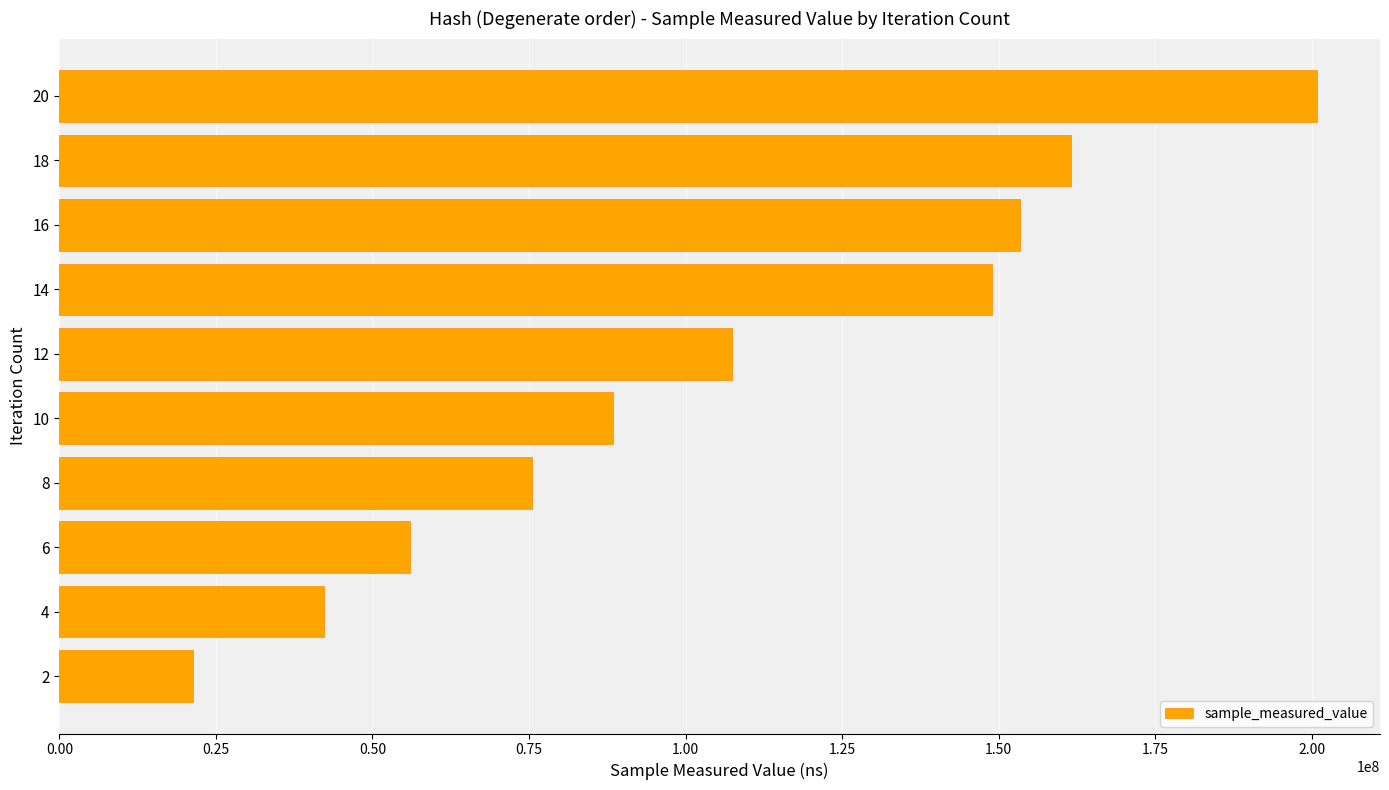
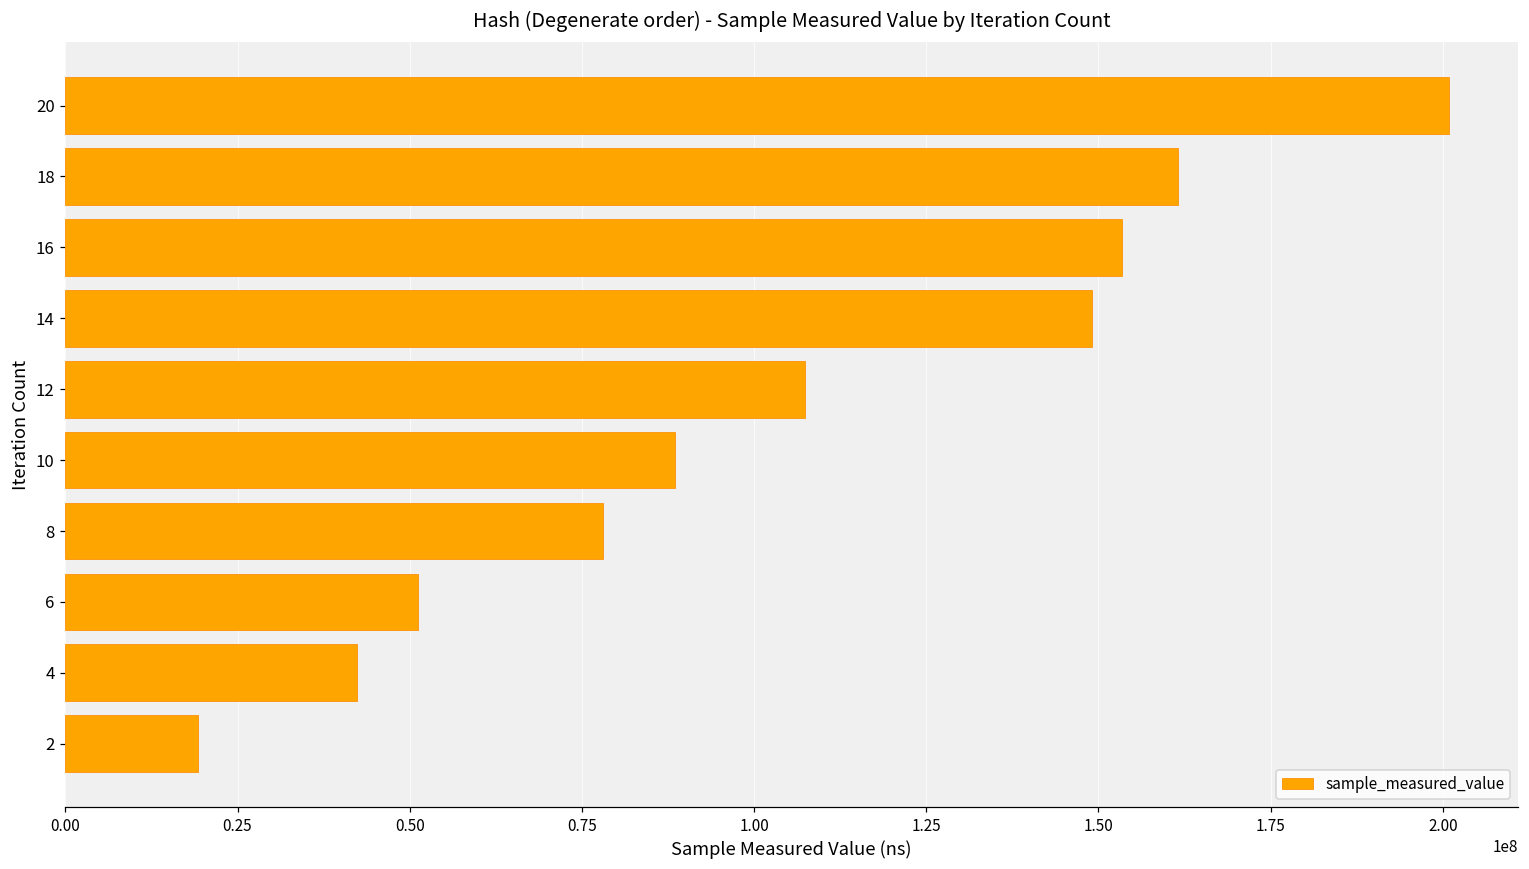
8: 76000000 -> 78000000
6: 56000000 -> 51000000
2: 21000000 -> 19000000
